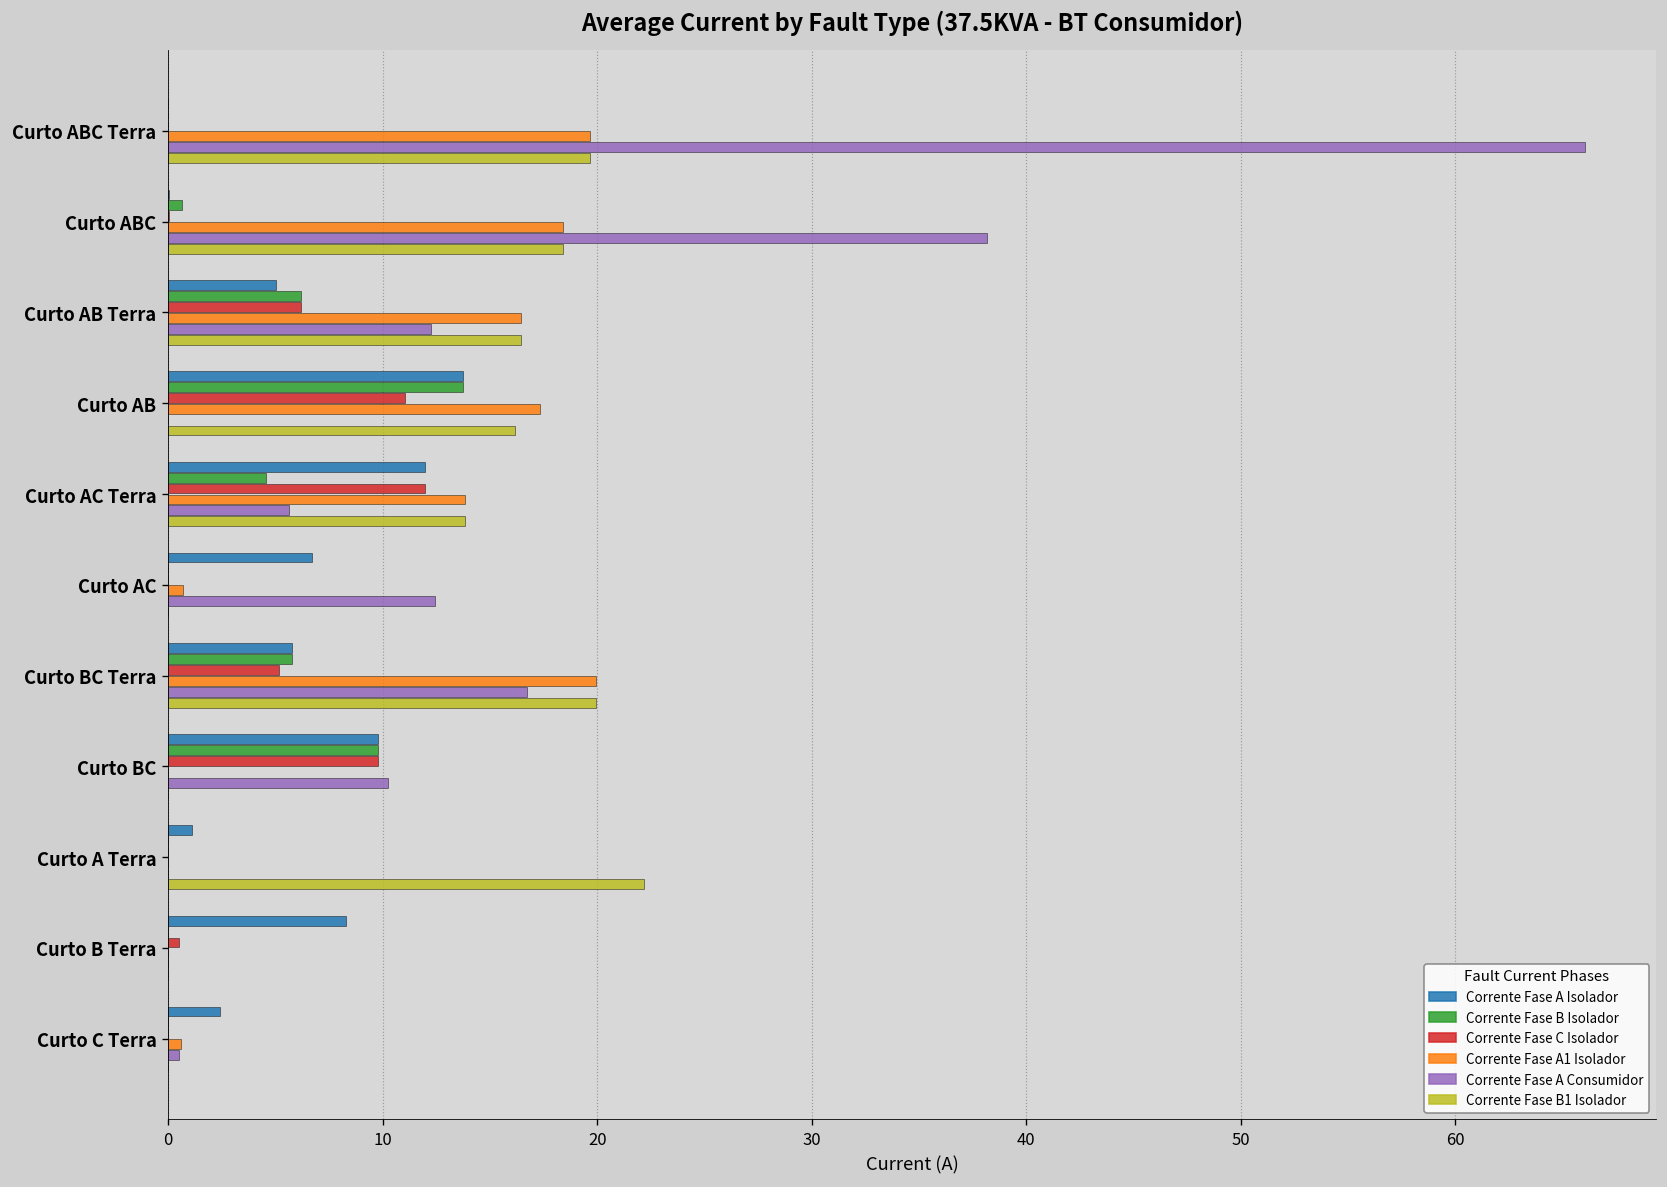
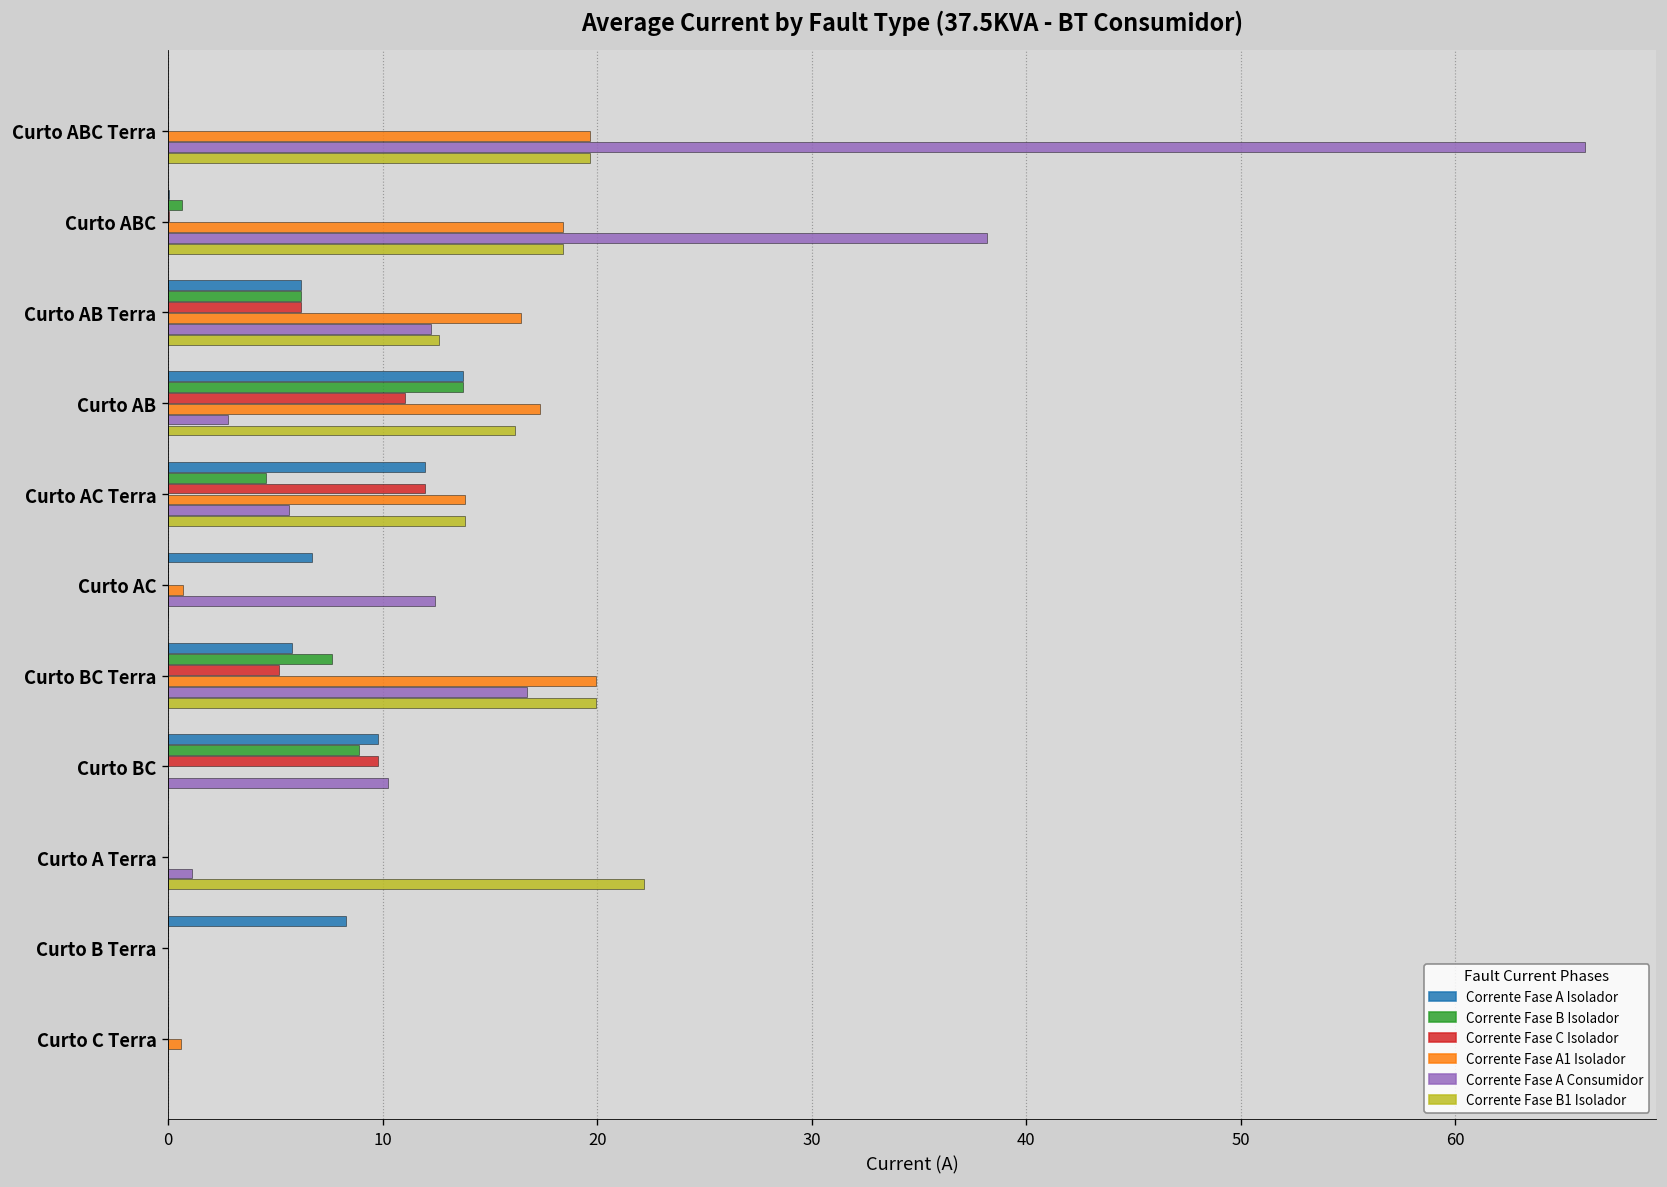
Corrente Fase A Isolador, Curto AB Terra: 5.0 -> 6.2
Corrente Fase B1 Isolador, Curto AB Terra: 16.5 -> 12.6
Corrente Fase A Consumidor, Curto AB: 0.0 -> 2.8
Corrente Fase B Isolador, Curto BC Terra: 5.8 -> 7.6
Corrente Fase B Isolador, Curto BC: 9.8 -> 8.9
Corrente Fase A Isolador, Curto A Terra: 1.1 -> 0.0
Corrente Fase A Consumidor, Curto A Terra: 0.0 -> 1.1
Corrente Fase C Isolador, Curto B Terra: 0.5 -> 0.0
Corrente Fase A Isolador, Curto C Terra: 2.4 -> 0.0
Corrente Fase A Consumidor, Curto C Terra: 0.5 -> 0.0
